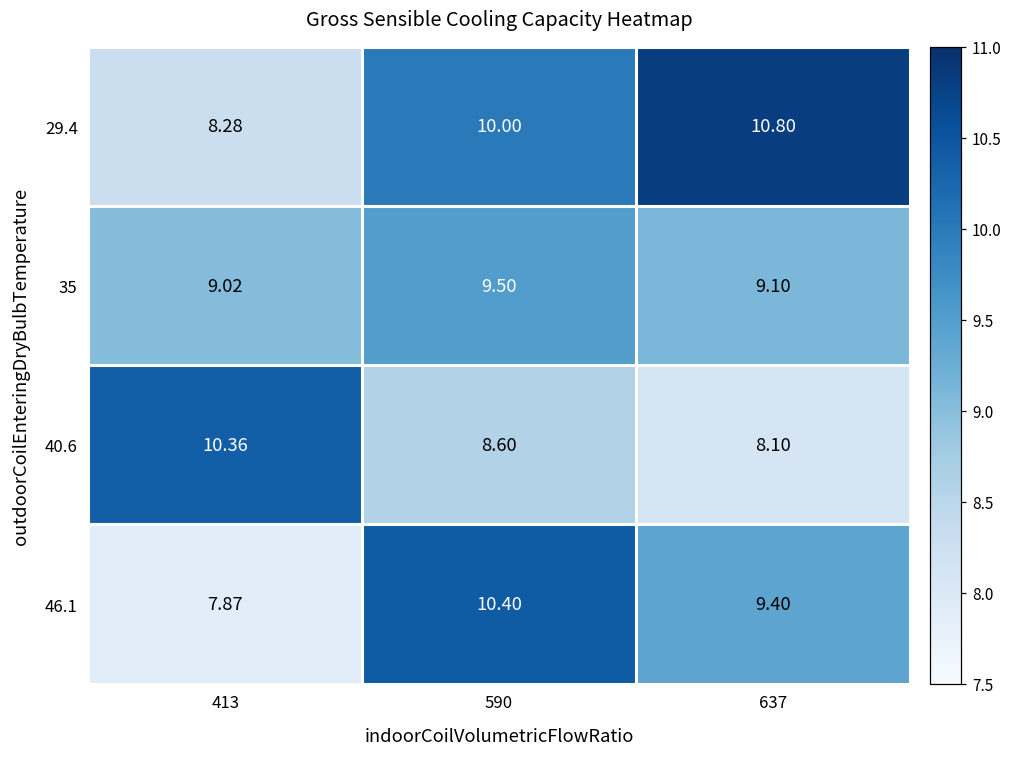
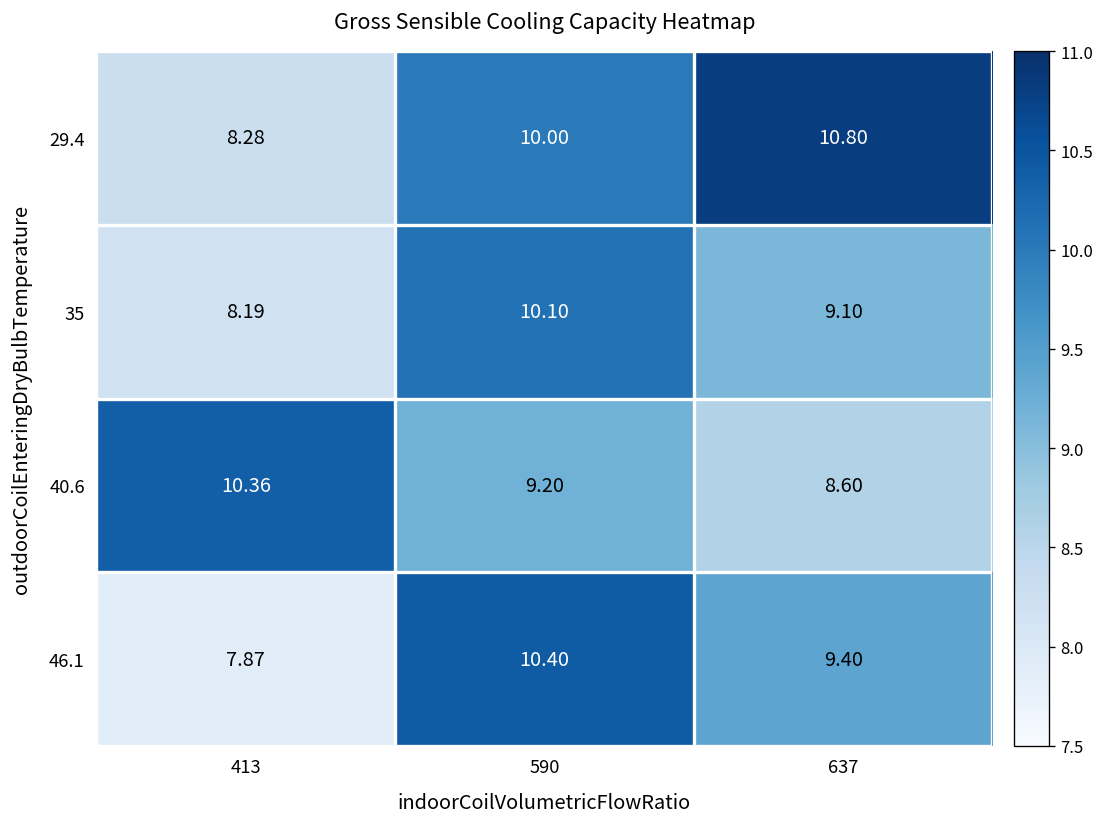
35, 413: 9.02 -> 8.19
35, 590: 9.50 -> 10.10
40.6, 590: 8.60 -> 9.20
40.6, 637: 8.10 -> 8.60
